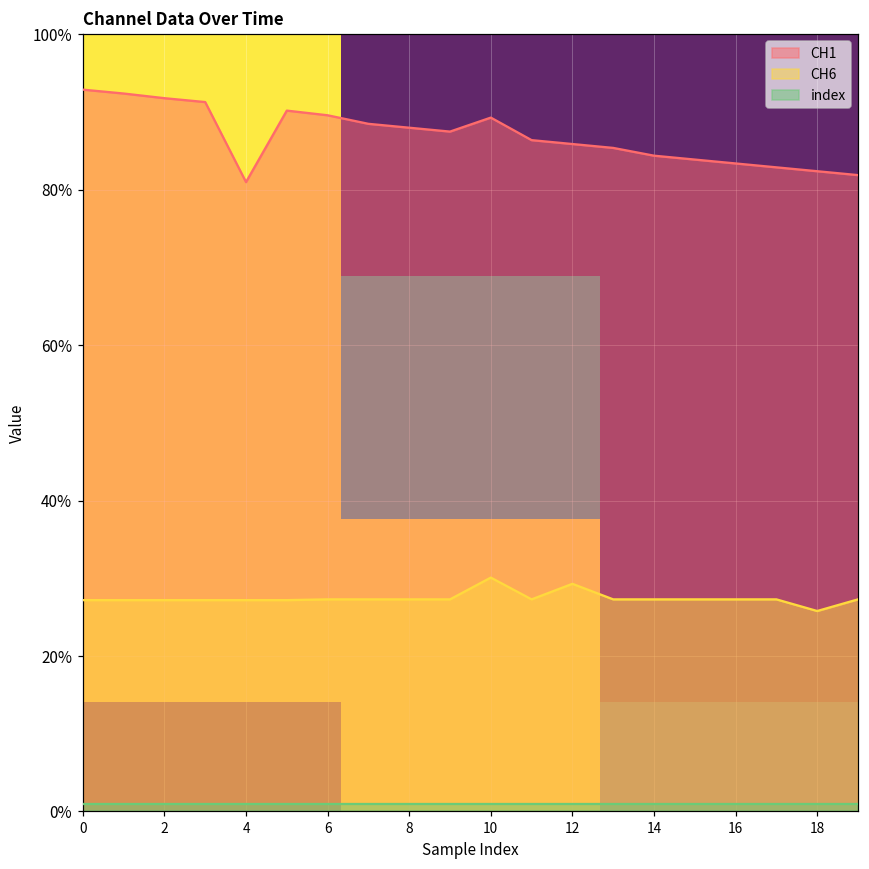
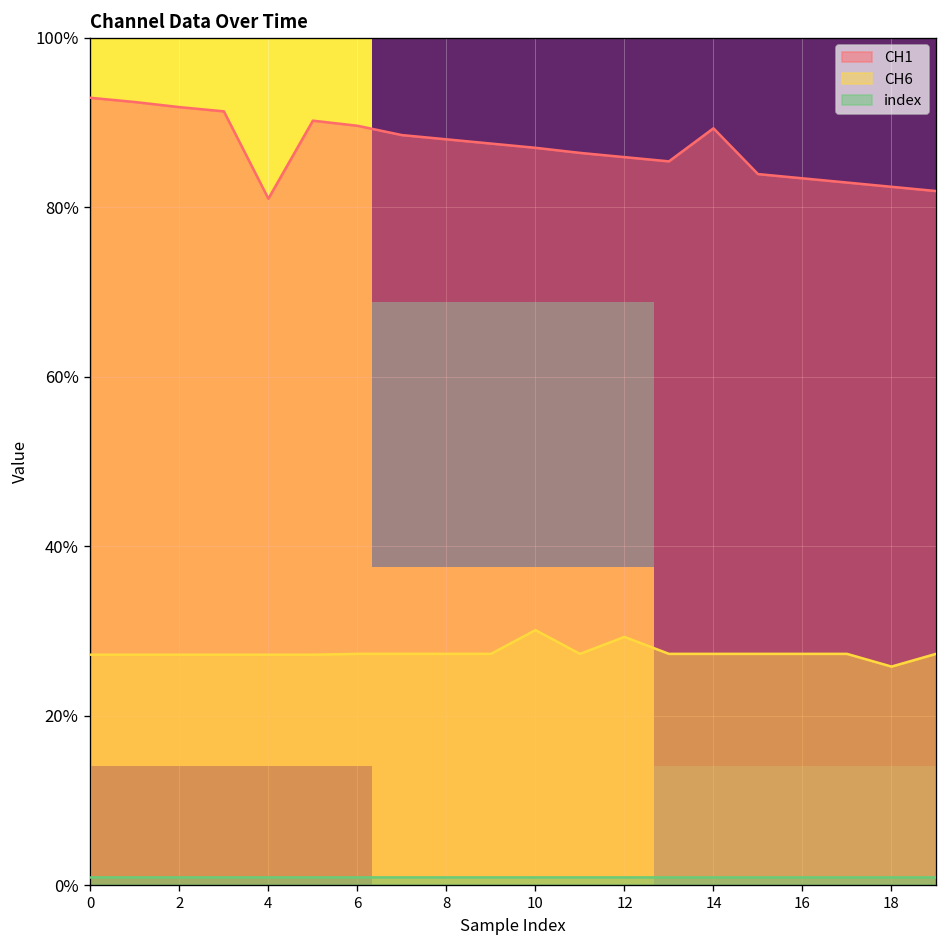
CH1, 10: 89% -> 87%
CH1, 14: 84% -> 89%
